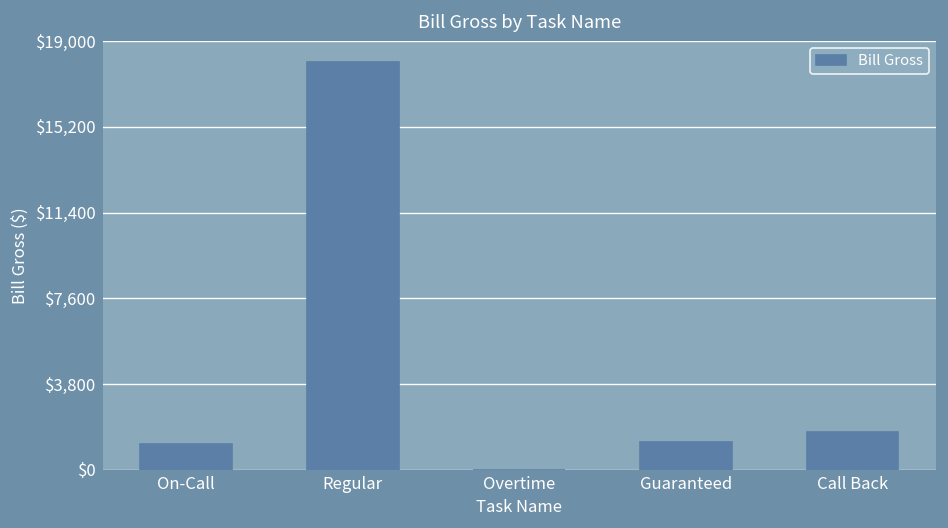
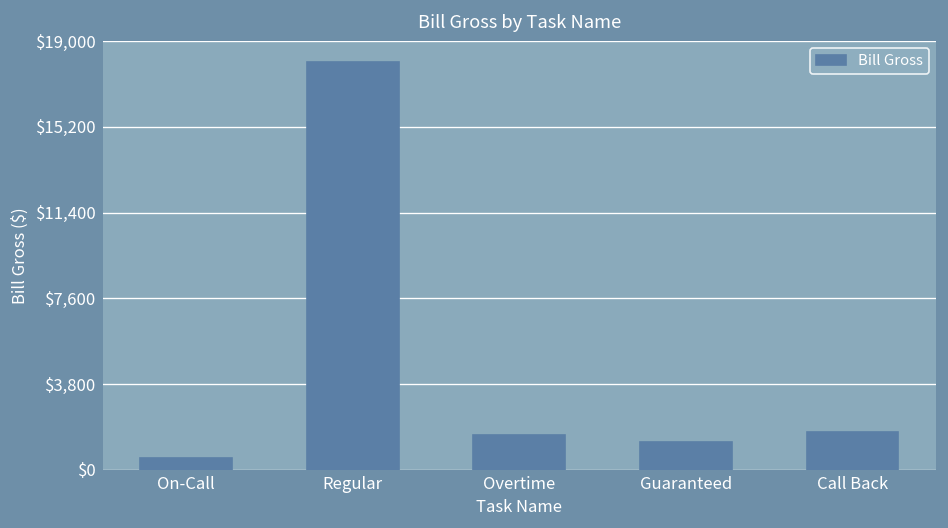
On-Call: $1,100 -> $500
Overtime: $0 -> $1,600
